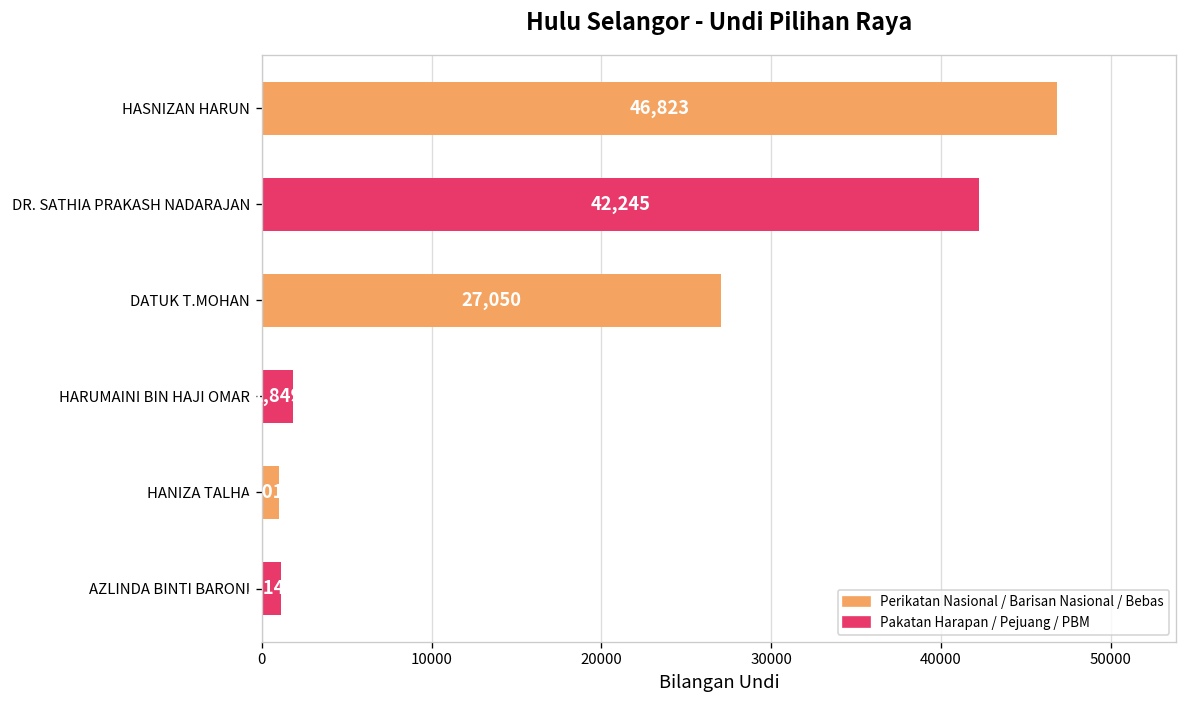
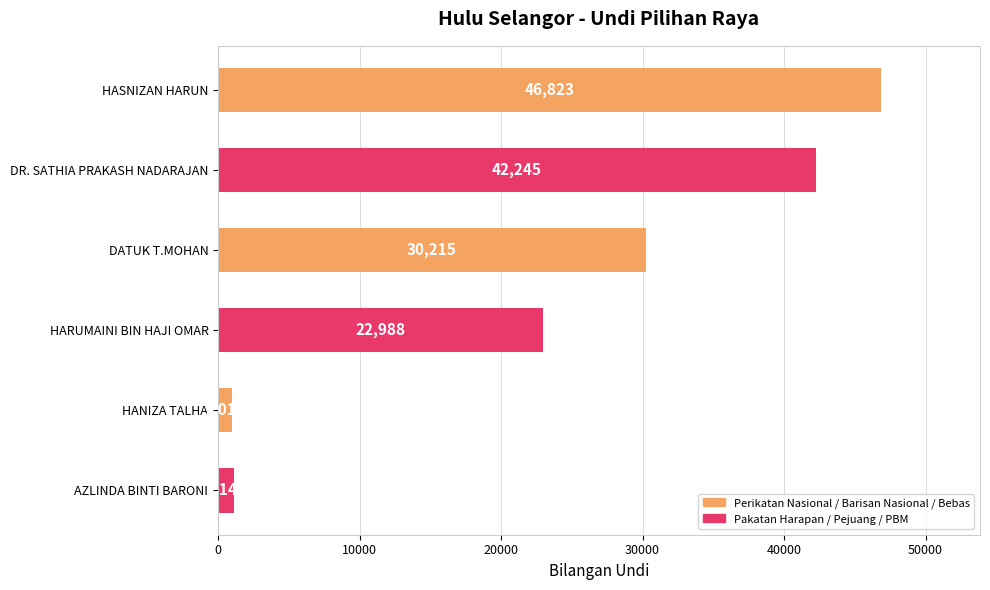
DATUK T.MOHAN: 27,050 -> 30,215
HARUMAINI BIN HAJI OMAR: 1,849 -> 22,988
